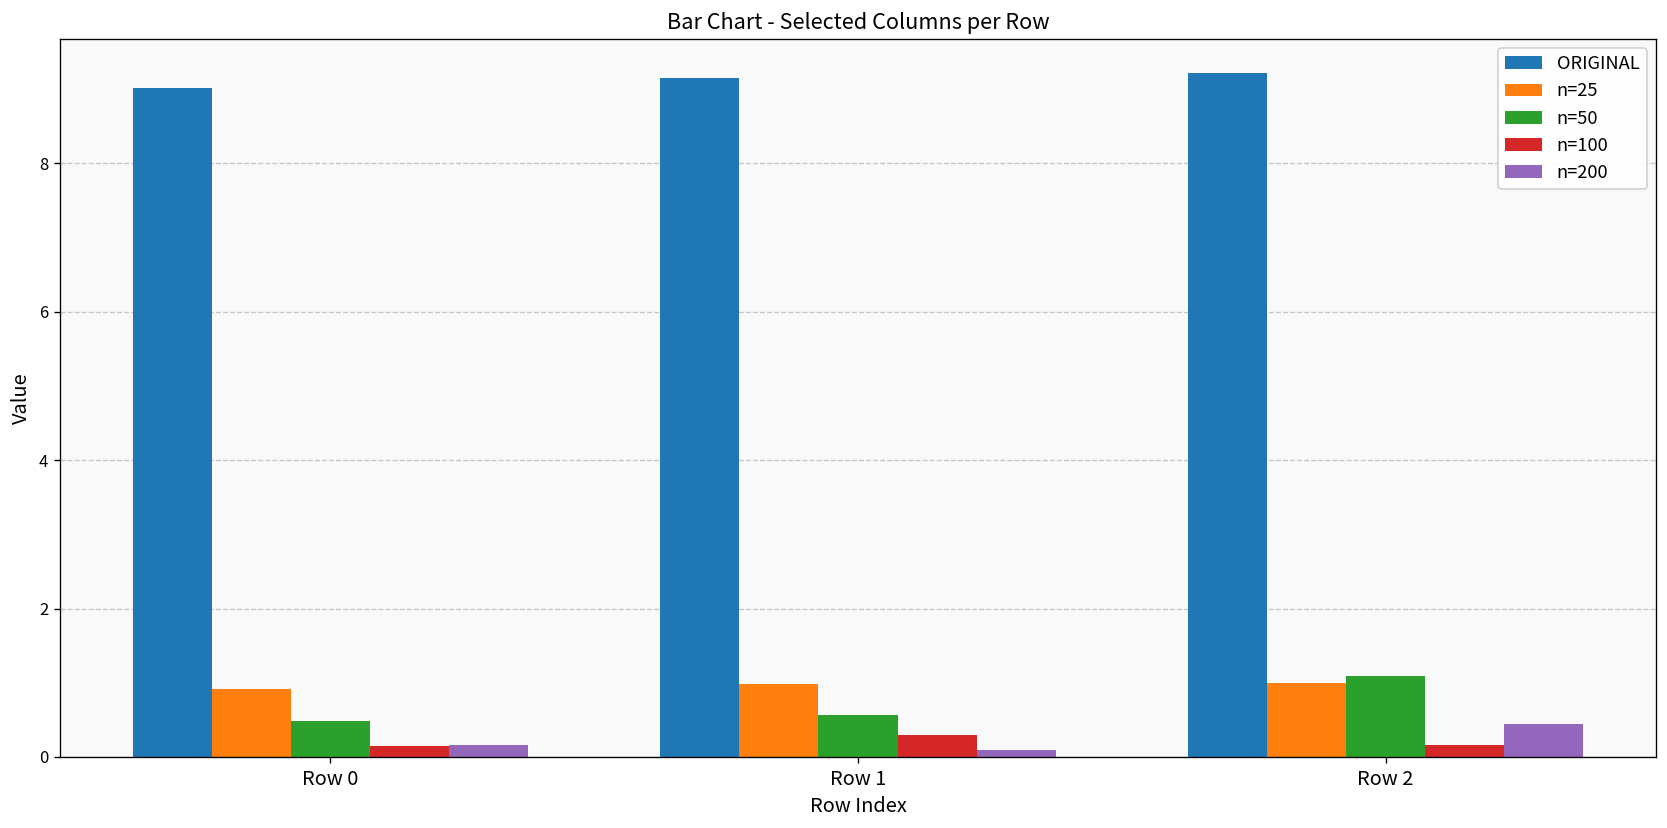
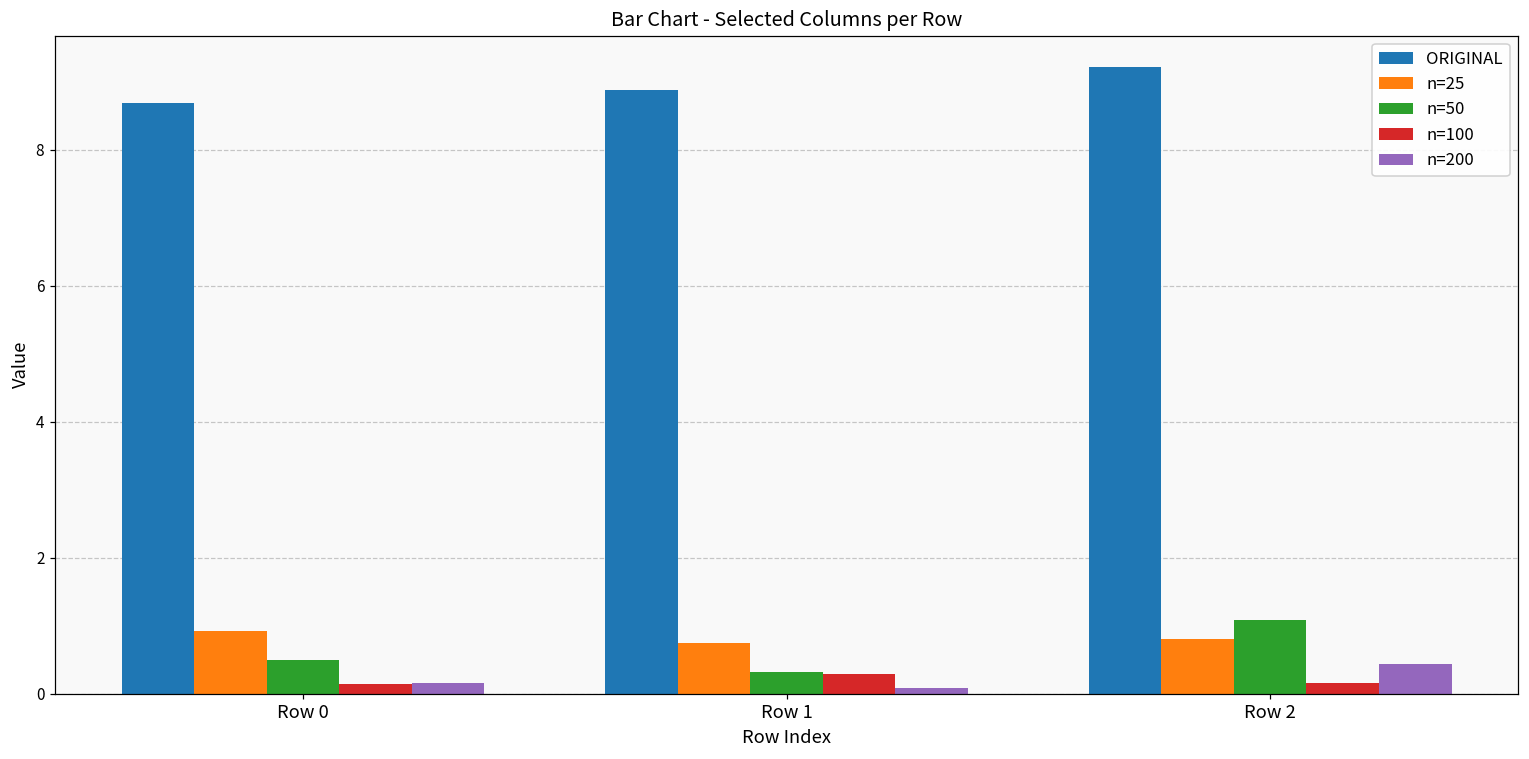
ORIGINAL, Row 0: 9.0 -> 8.7
ORIGINAL, Row 1: 9.1 -> 8.9
n=25, Row 1: 1.0 -> 0.7
n=50, Row 1: 0.6 -> 0.3
n=25, Row 2: 1.0 -> 0.8
